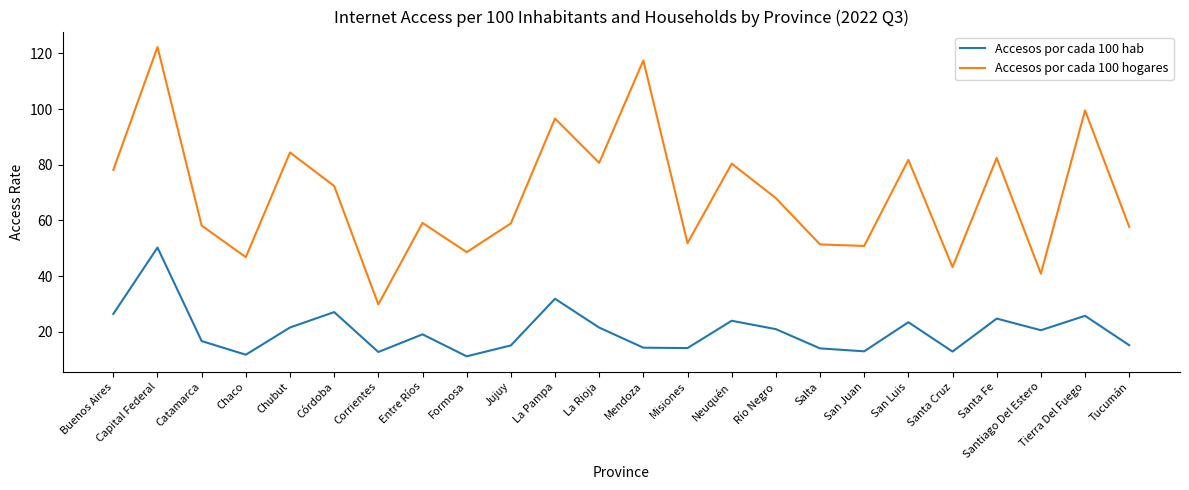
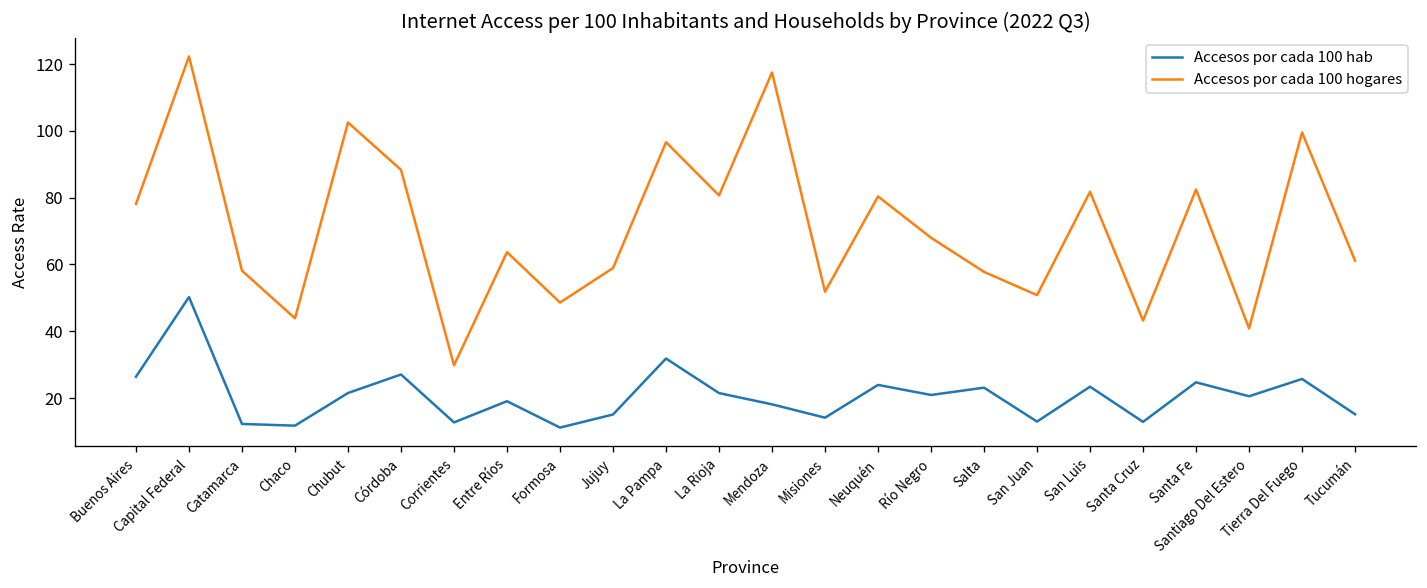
Accesos por cada 100 hab, Catamarca: 17 -> 12
Accesos por cada 100 hogares, Chaco: 47 -> 44
Accesos por cada 100 hogares, Chubut: 84 -> 103
Accesos por cada 100 hogares, Córdoba: 72 -> 88
Accesos por cada 100 hogares, Entre Ríos: 59 -> 64
Accesos por cada 100 hab, Mendoza: 14 -> 18
Accesos por cada 100 hab, Salta: 14 -> 23
Accesos por cada 100 hogares, Salta: 51 -> 58
Accesos por cada 100 hogares, Tucumán: 58 -> 61
